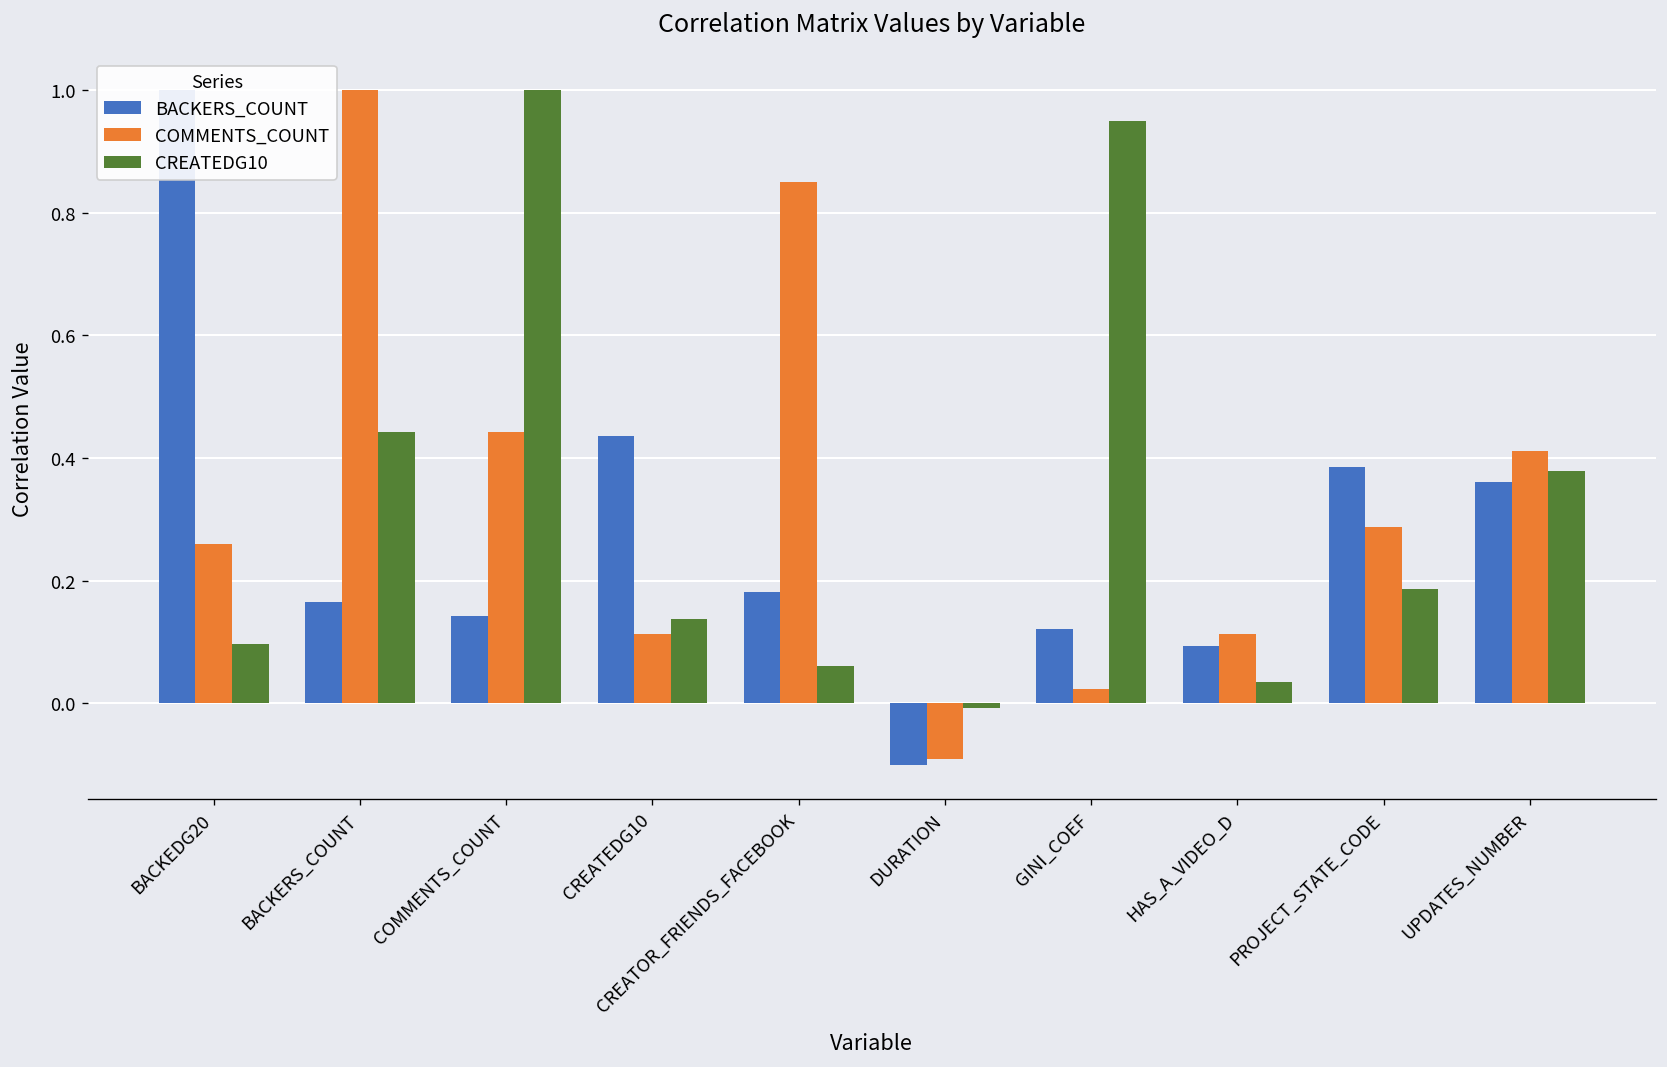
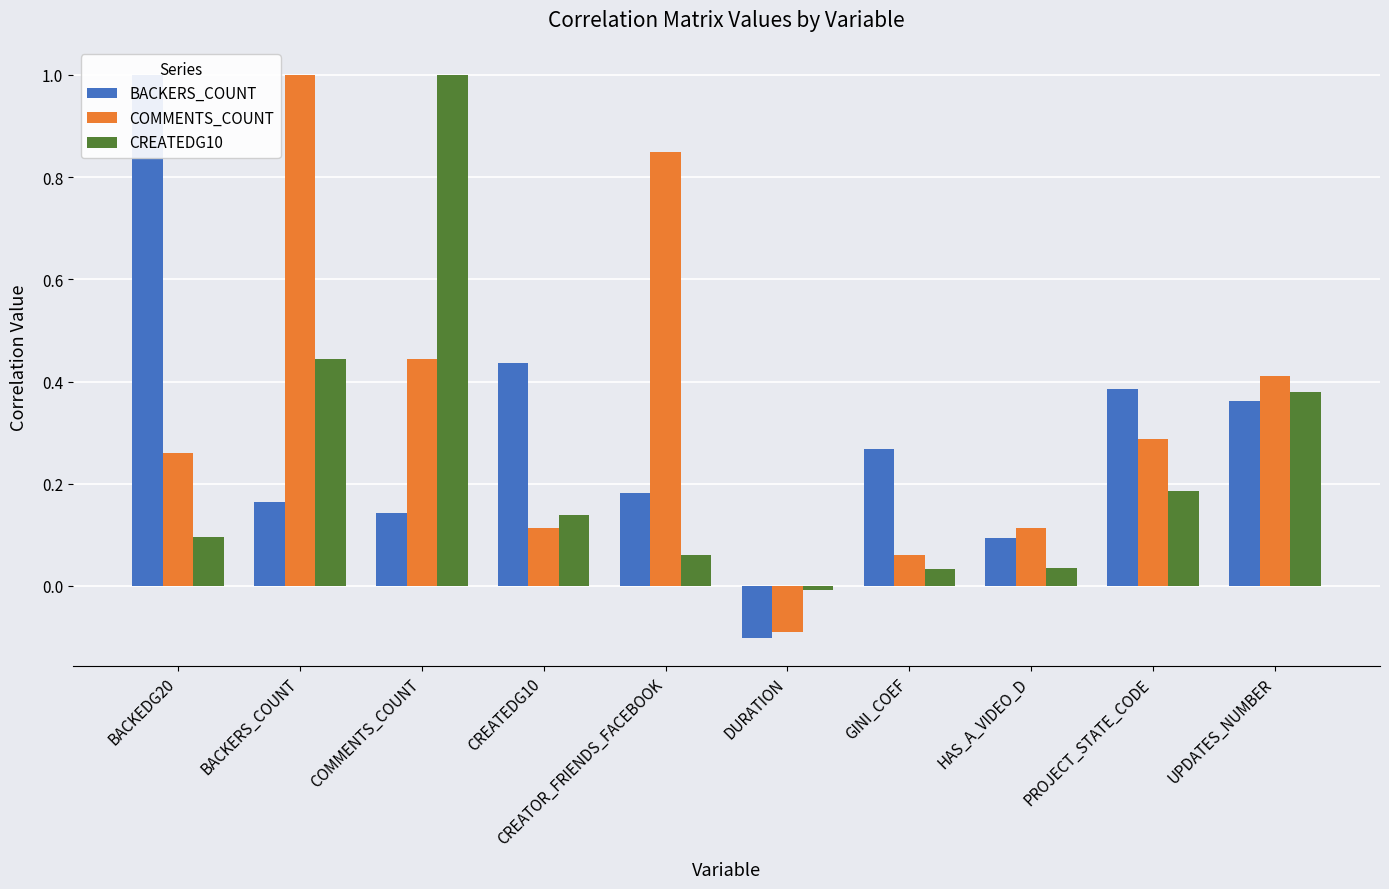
BACKERS_COUNT, GINI_COEF: 0.12 -> 0.27
COMMENTS_COUNT, GINI_COEF: 0.02 -> 0.06
CREATEDG10, GINI_COEF: 0.95 -> 0.03
